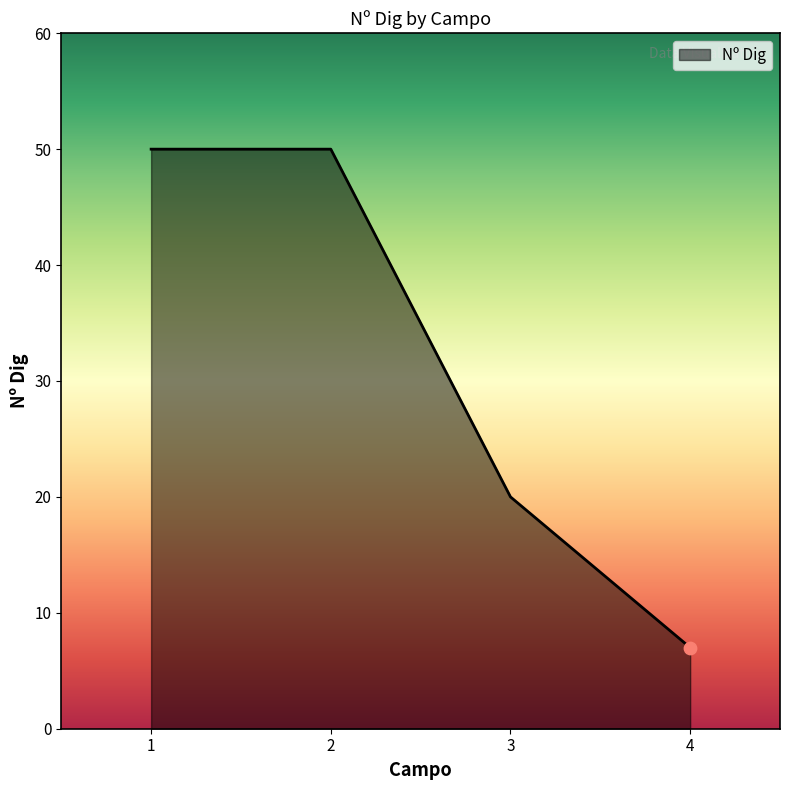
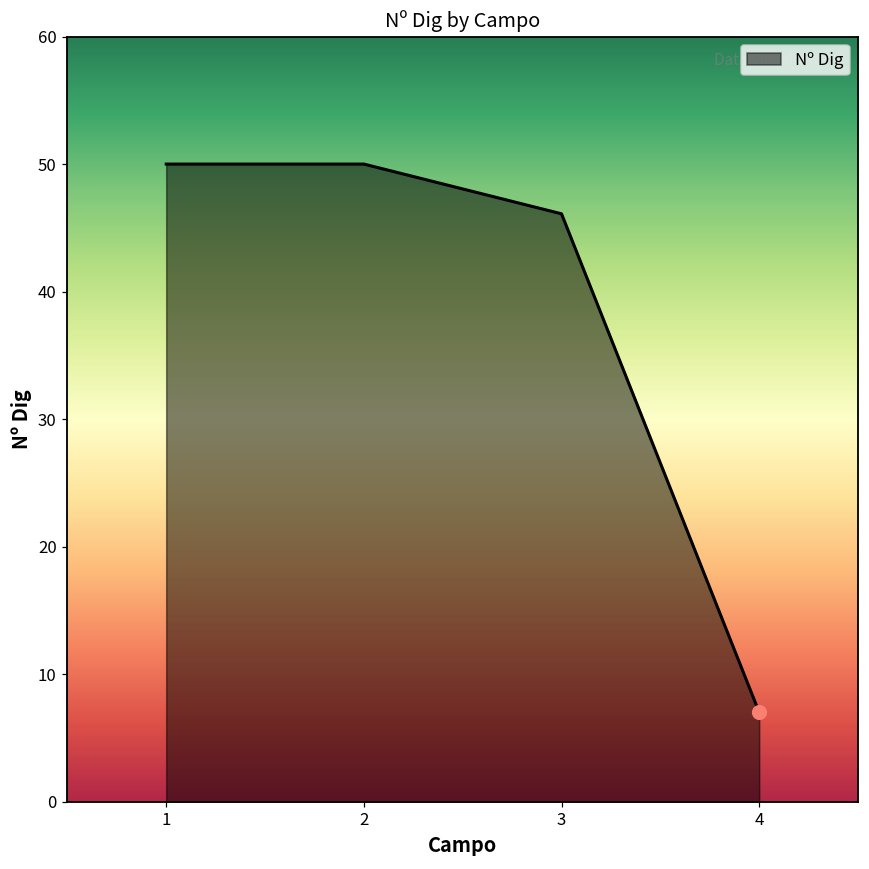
Nº Dig, 3: 20.0 -> 46.1
